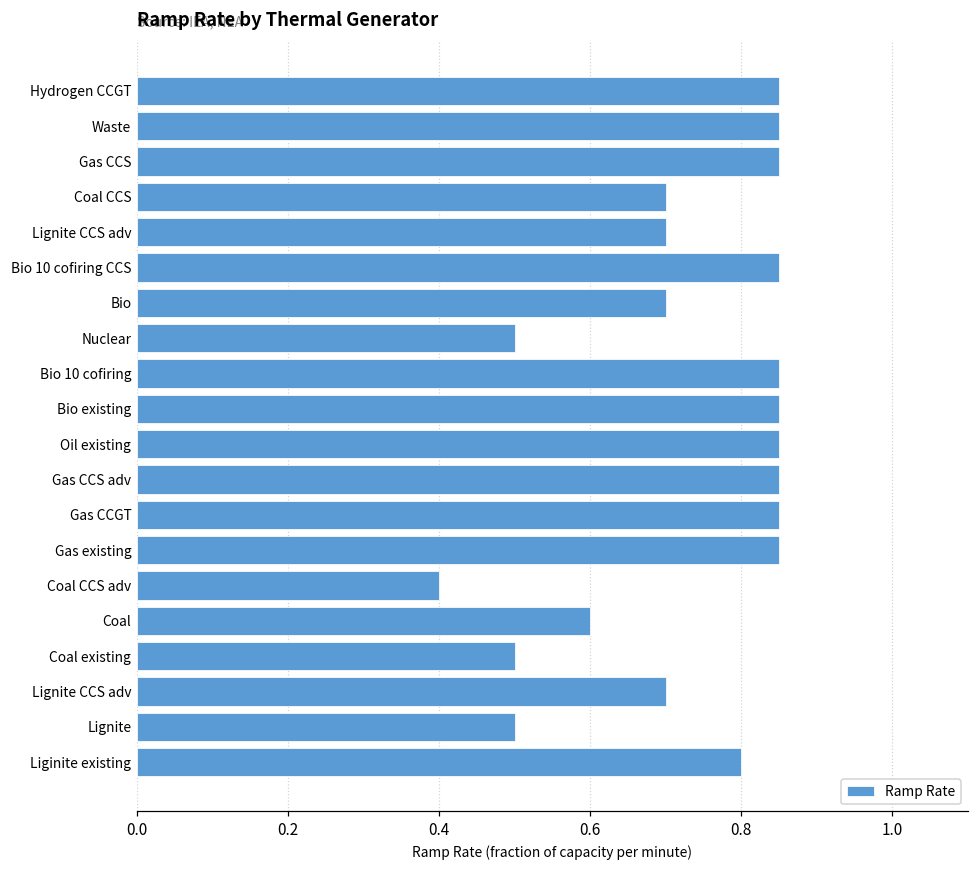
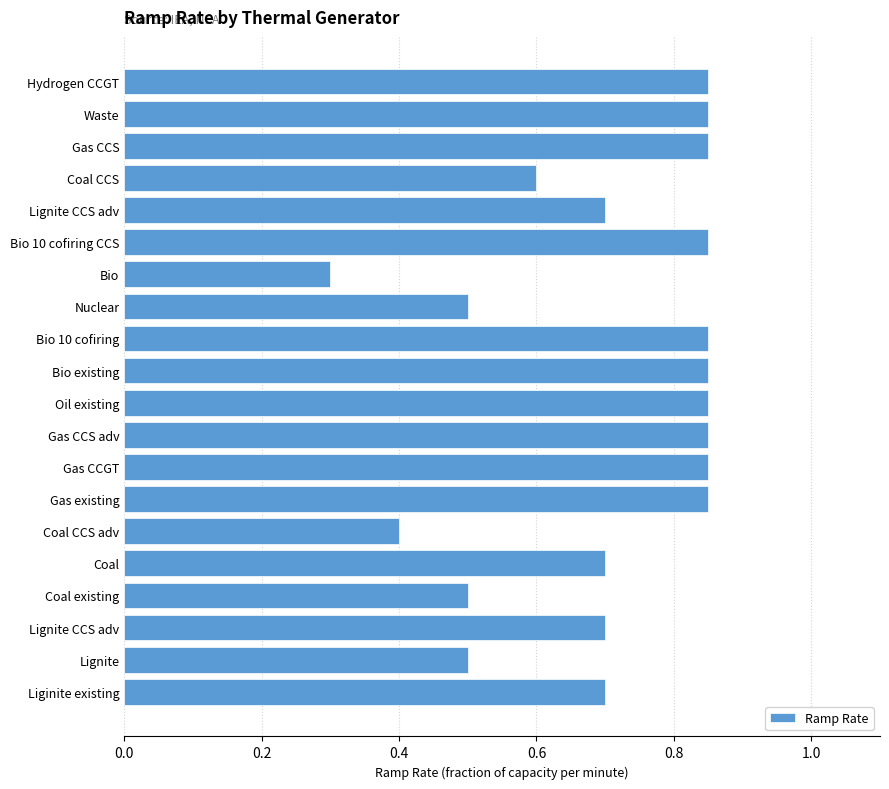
Coal CCS: 0.7 -> 0.6
Bio: 0.7 -> 0.3
Coal: 0.6 -> 0.7
Liginite existing: 0.8 -> 0.7
